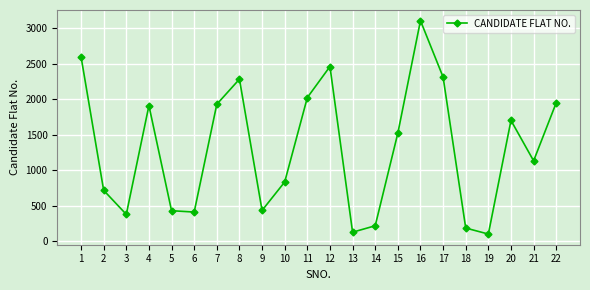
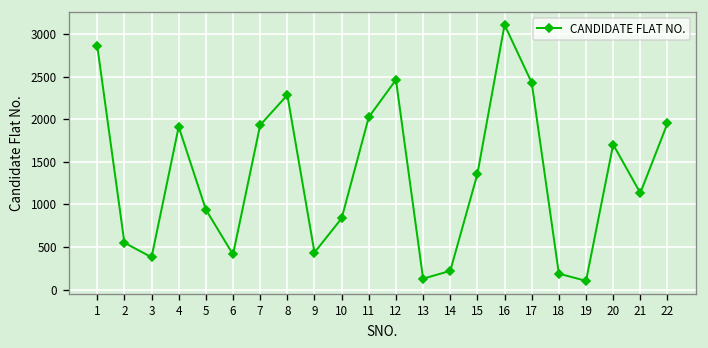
1: 2600 -> 2900
2: 700 -> 600
5: 400 -> 900
15: 1500 -> 1400
17: 2300 -> 2400
